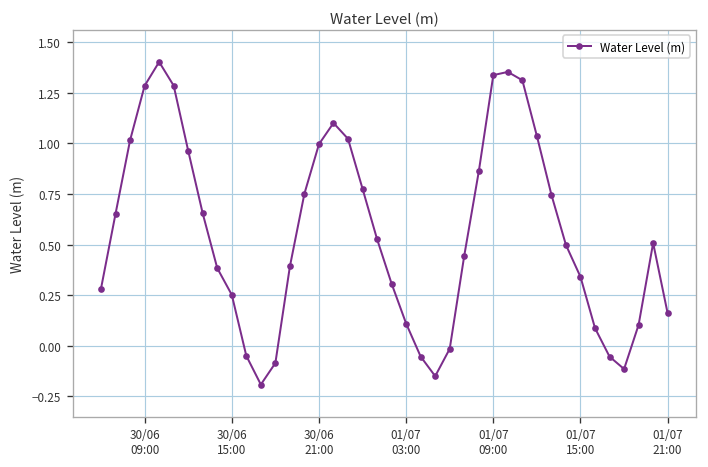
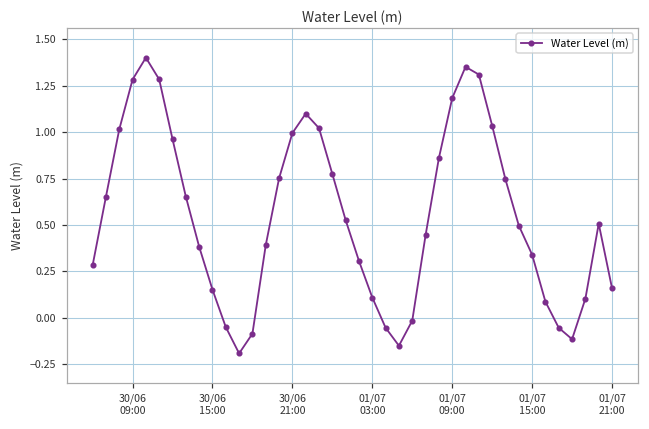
30/06 15:00: 0.25 -> 0.15
01/07 09:00: 1.34 -> 1.18
